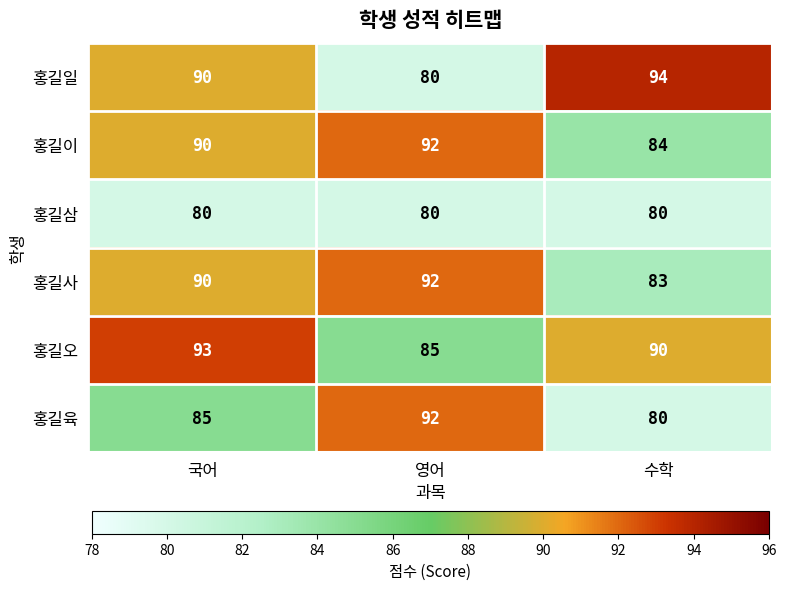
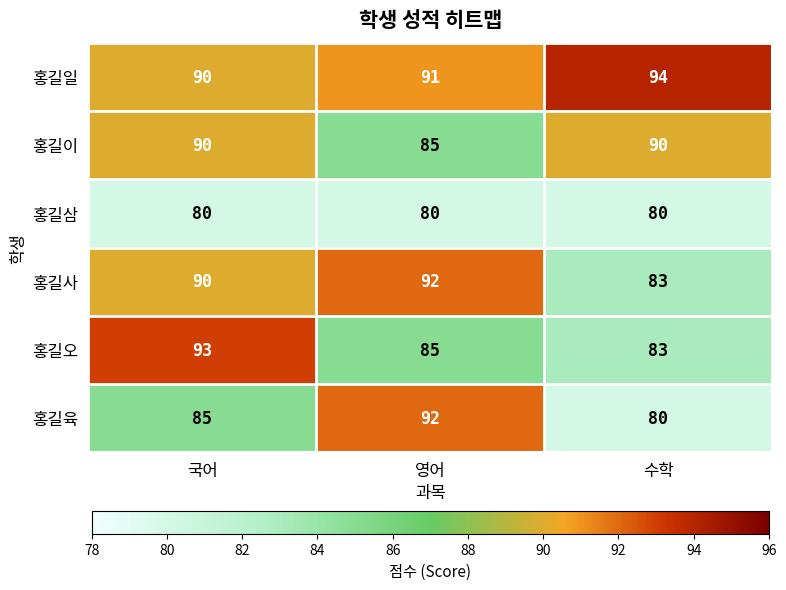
홍길일, 영어: 80 -> 91
홍길이, 영어: 92 -> 85
홍길이, 수학: 84 -> 90
홍길오, 수학: 90 -> 83
